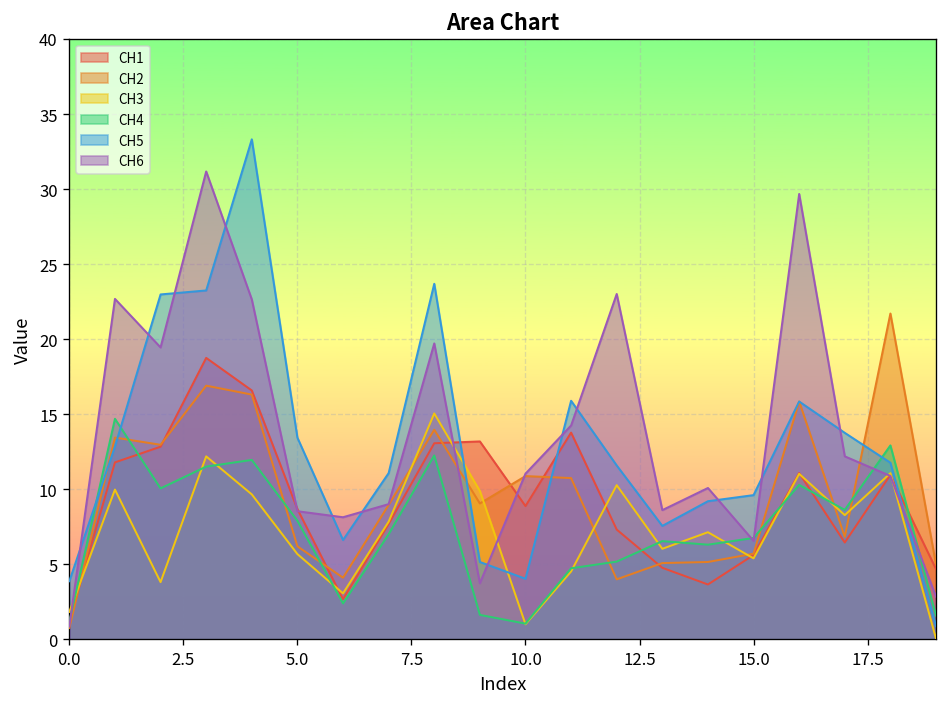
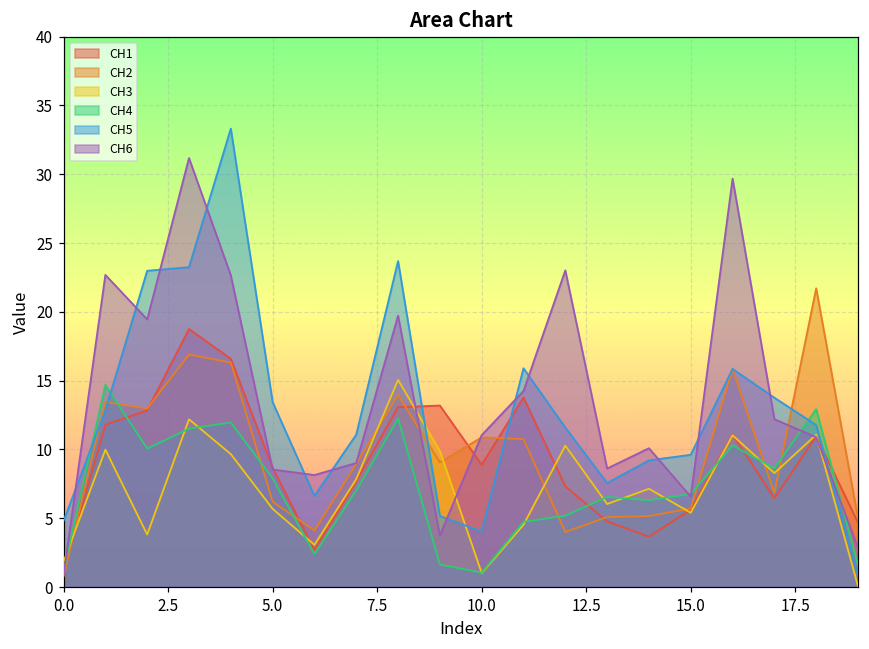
CH5, 0.0: 3.9 -> 4.8
